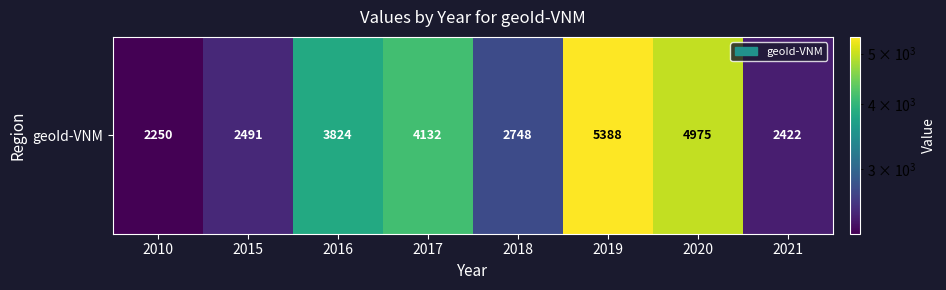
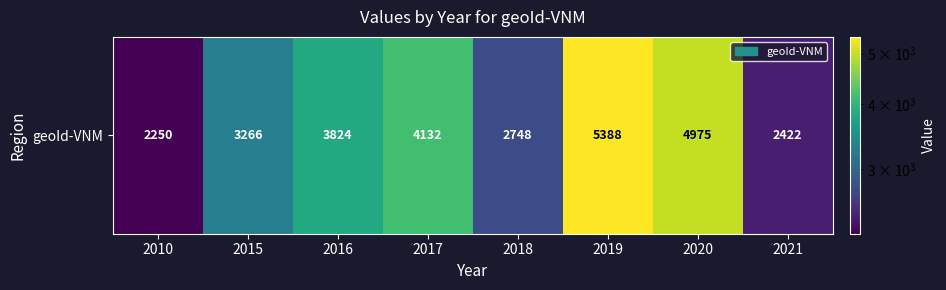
geoId-VNM, 2015: 2491 -> 3266
